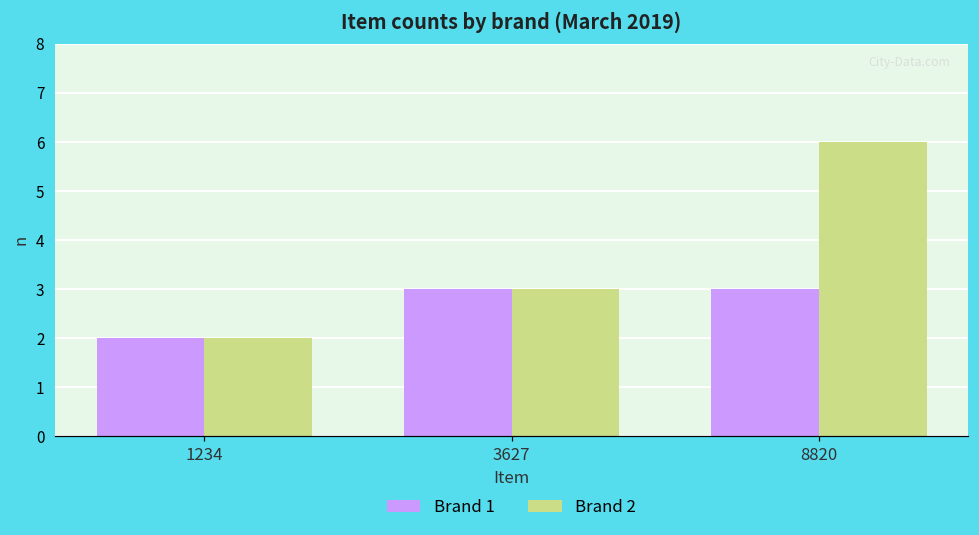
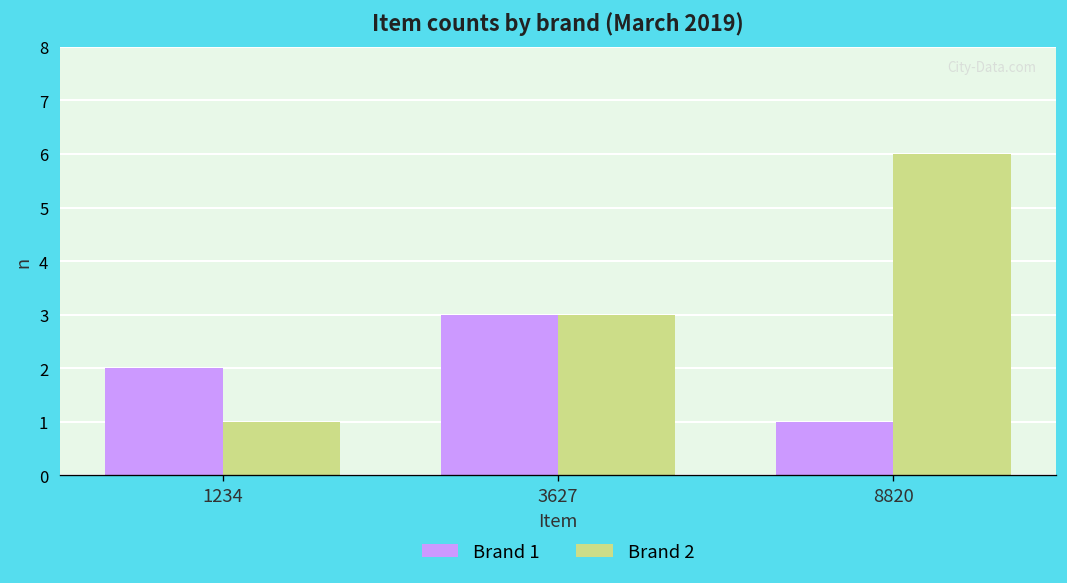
Brand 2, 1234: 2 -> 1
Brand 1, 8820: 3 -> 1
